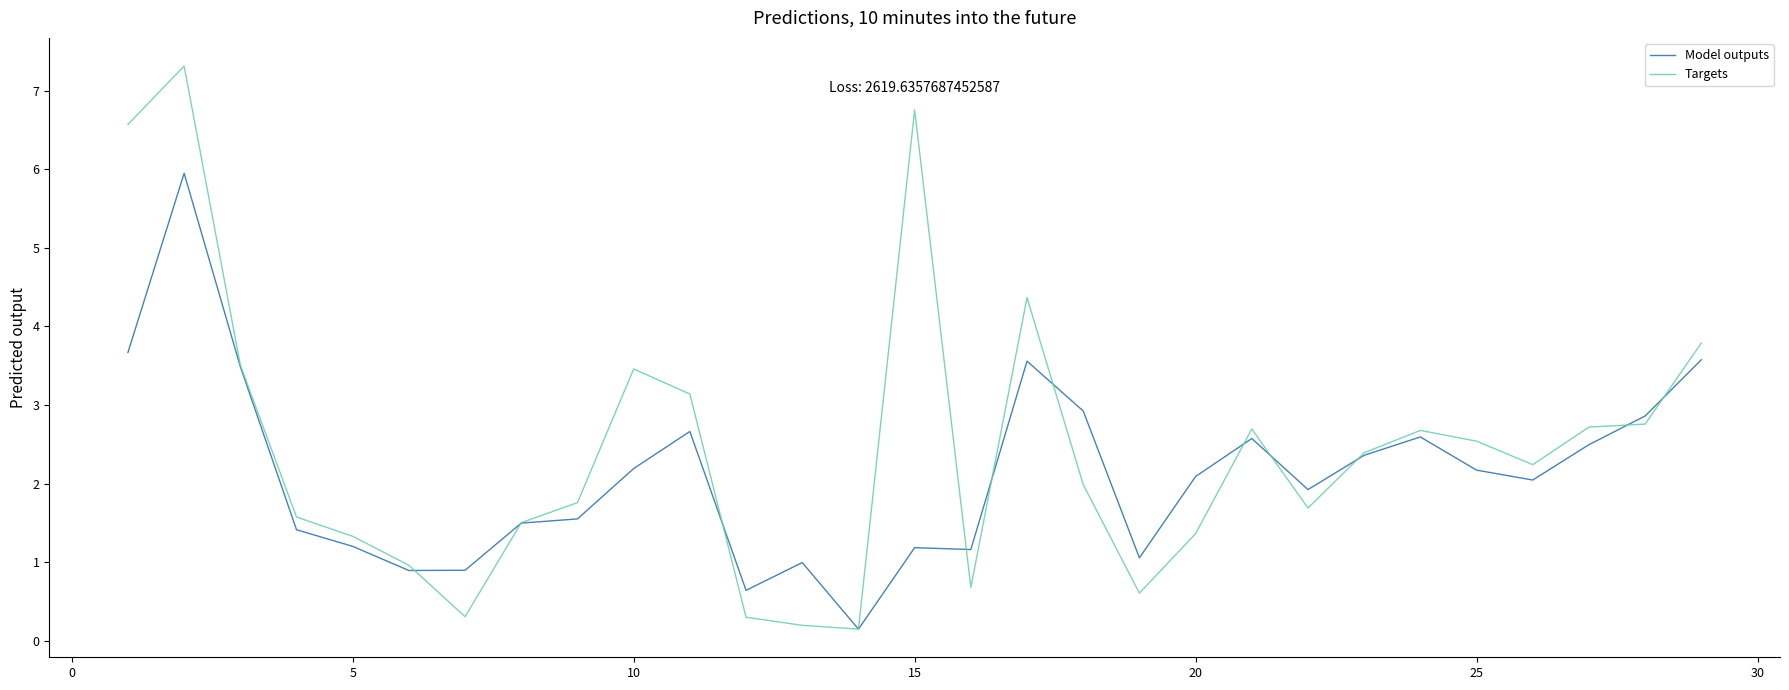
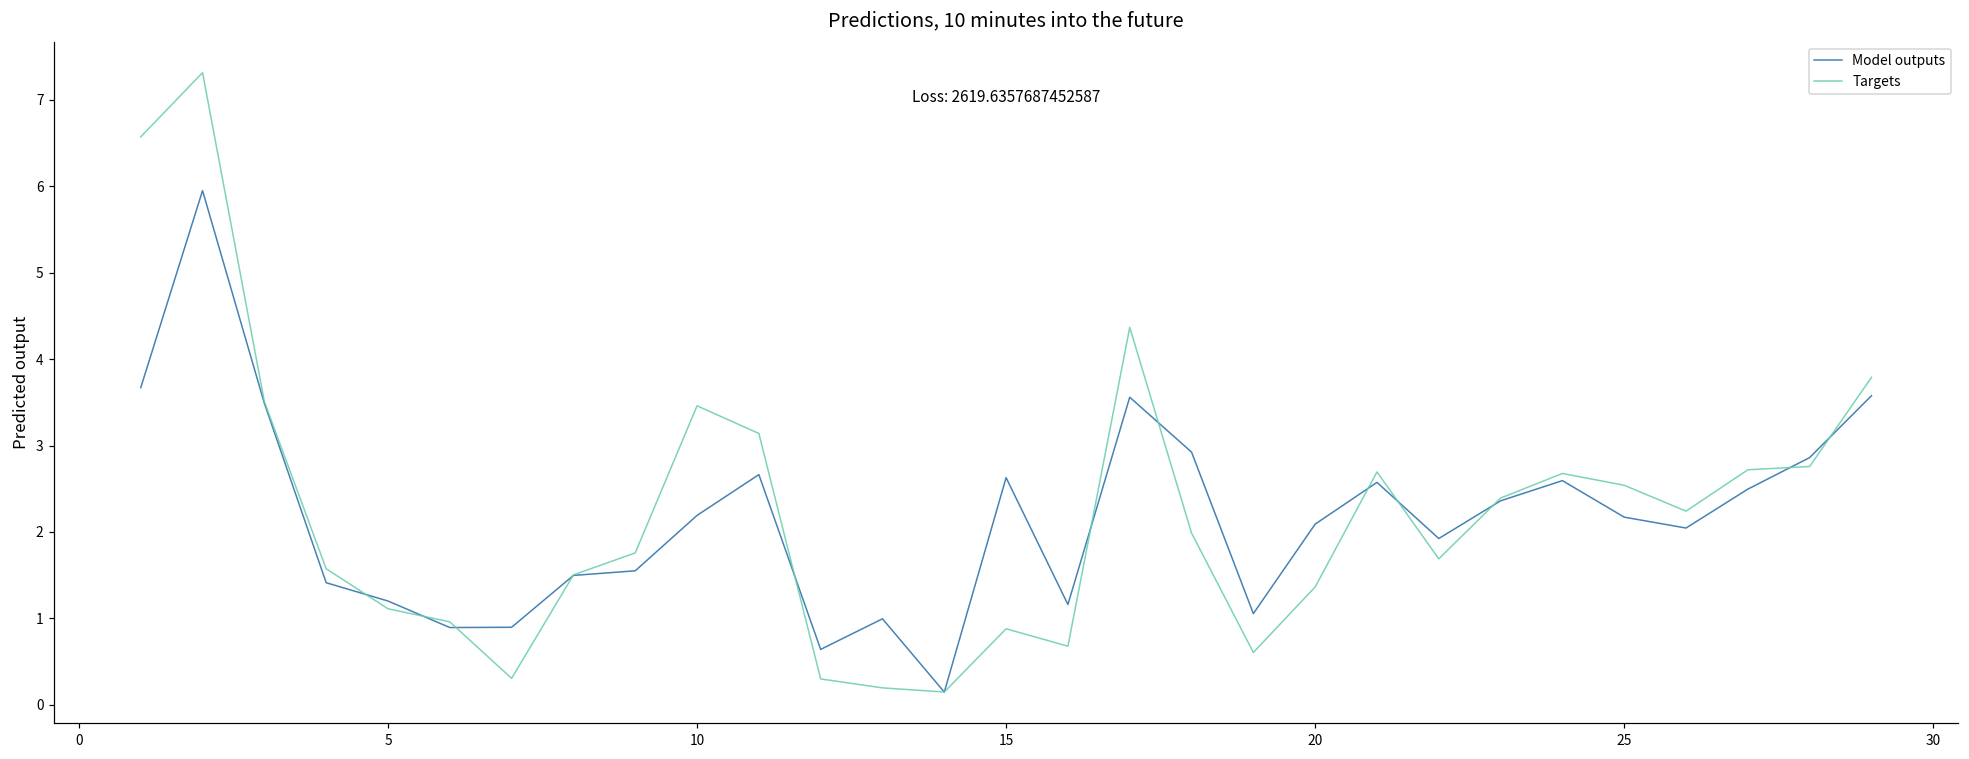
Targets, 5: 1.3 -> 1.1
Model outputs, 15: 1.2 -> 2.6
Targets, 15: 6.8 -> 0.9
